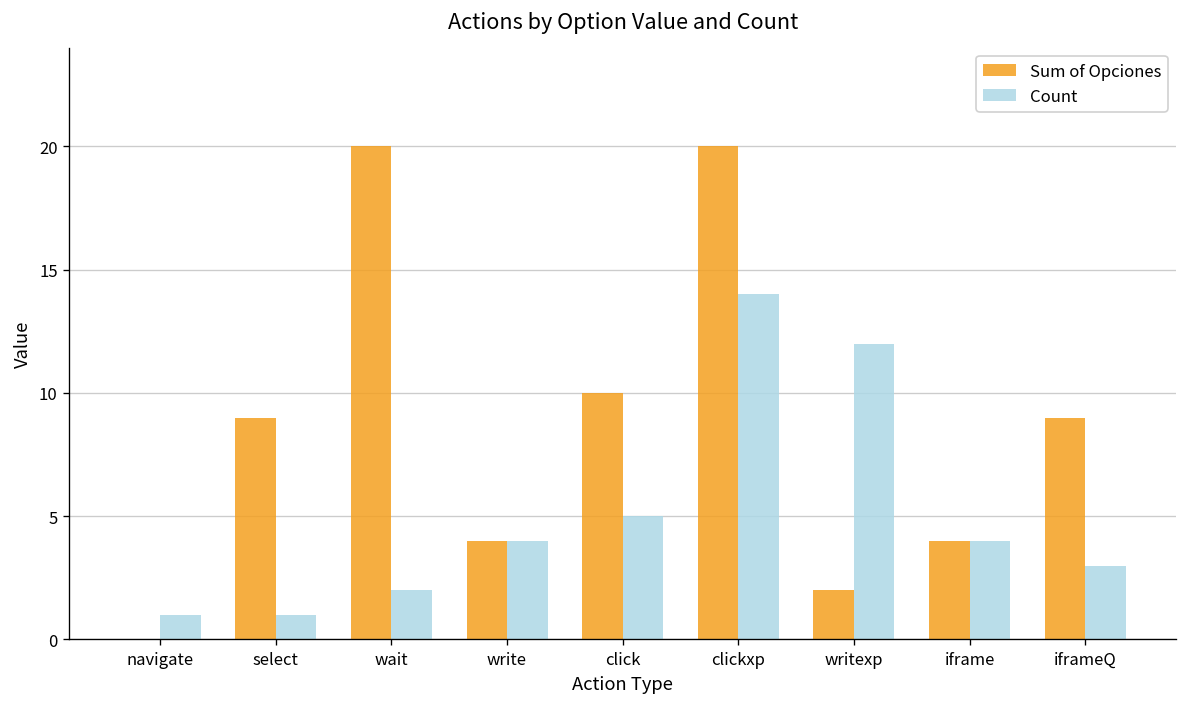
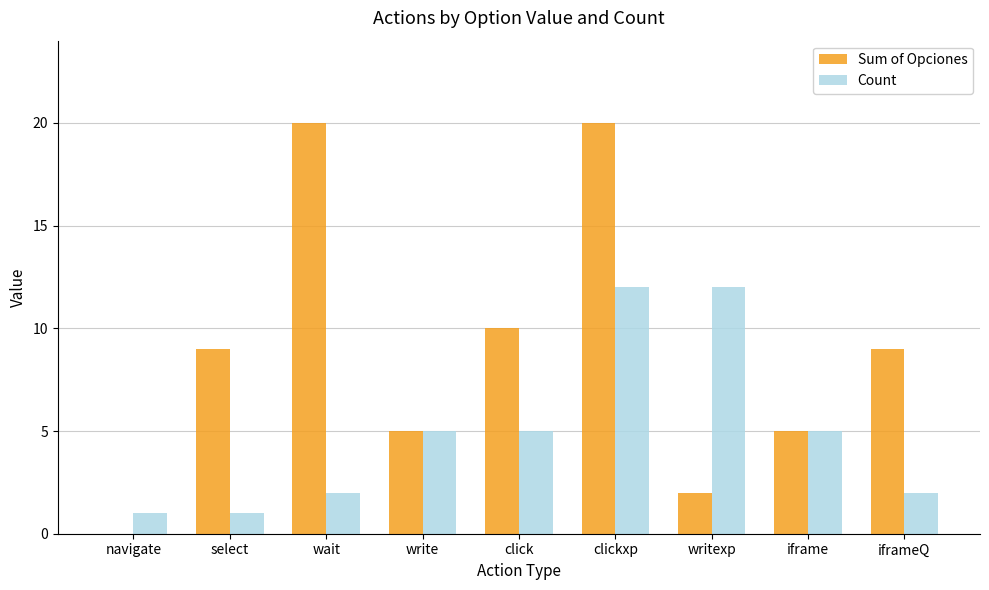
Sum of Opciones, write: 4 -> 5
Count, write: 4 -> 5
Count, clickxp: 14 -> 12
Sum of Opciones, iframe: 4 -> 5
Count, iframe: 4 -> 5
Count, iframeQ: 3 -> 2
